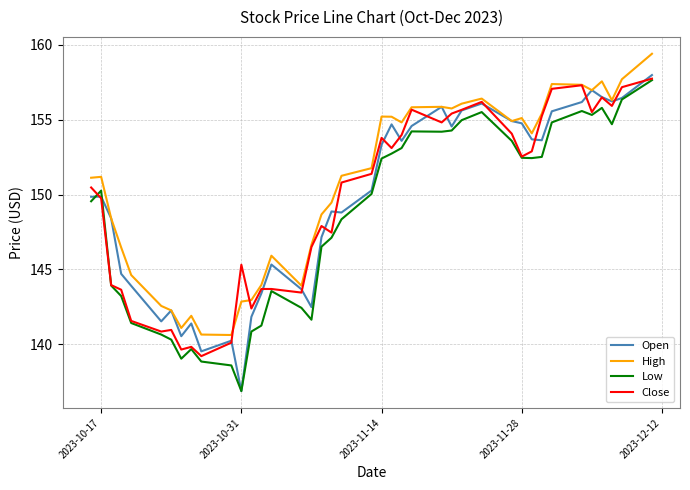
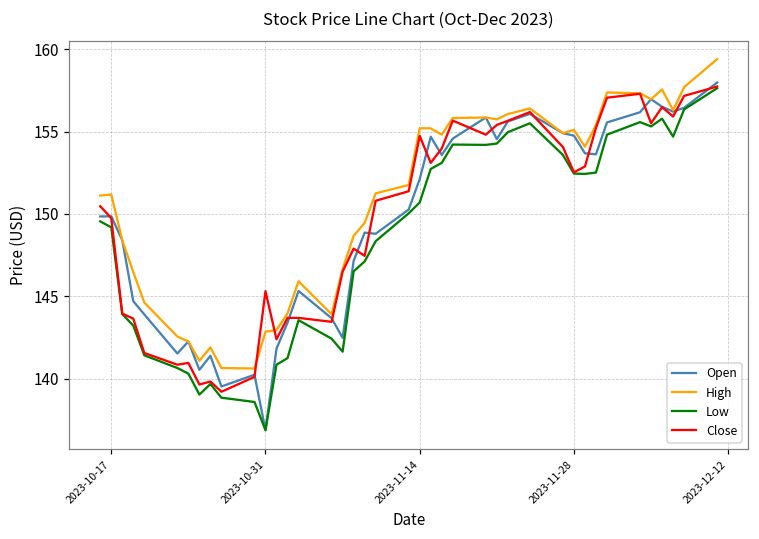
Low, 2023-10-17: 150.3 -> 149.2
Open, 2023-11-14: 153.3 -> 152.1
Low, 2023-11-14: 152.4 -> 150.7
Close, 2023-11-14: 153.8 -> 154.7
